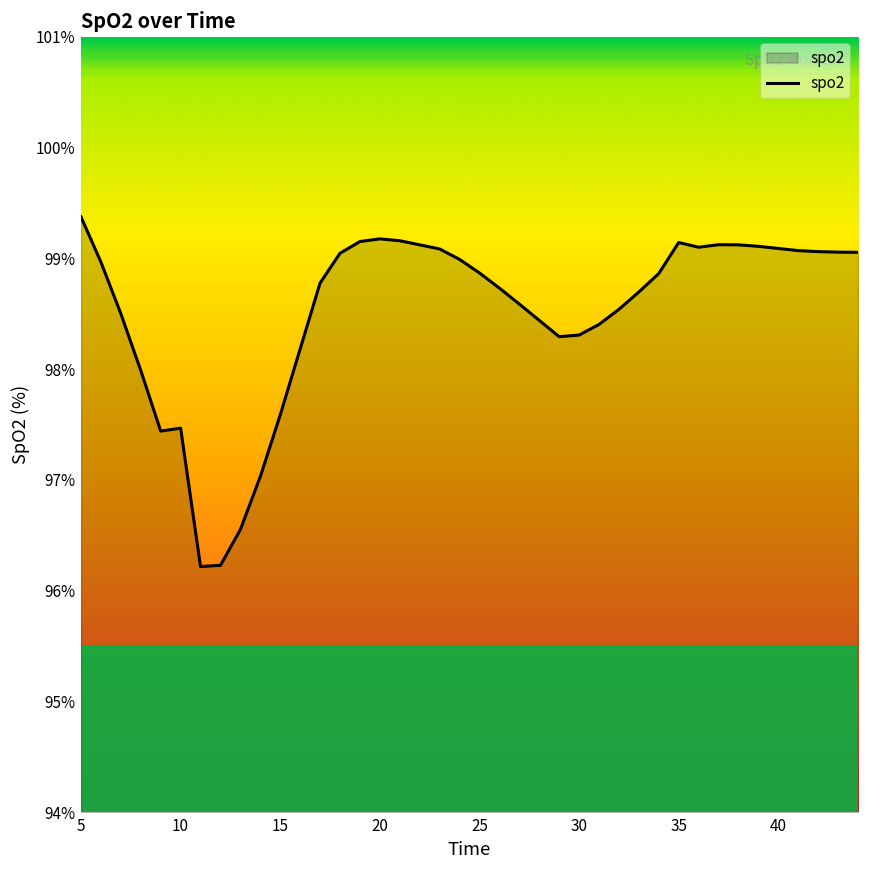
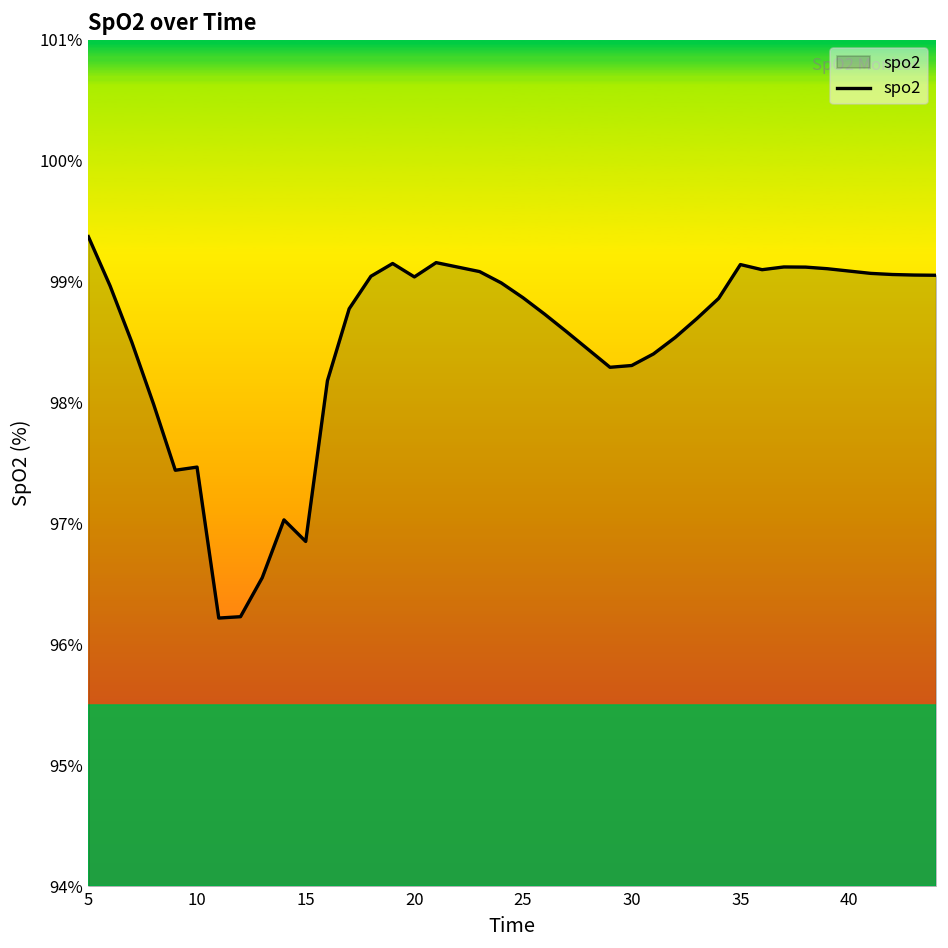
15: 97.59% -> 96.85%
20: 99.18% -> 99.04%
